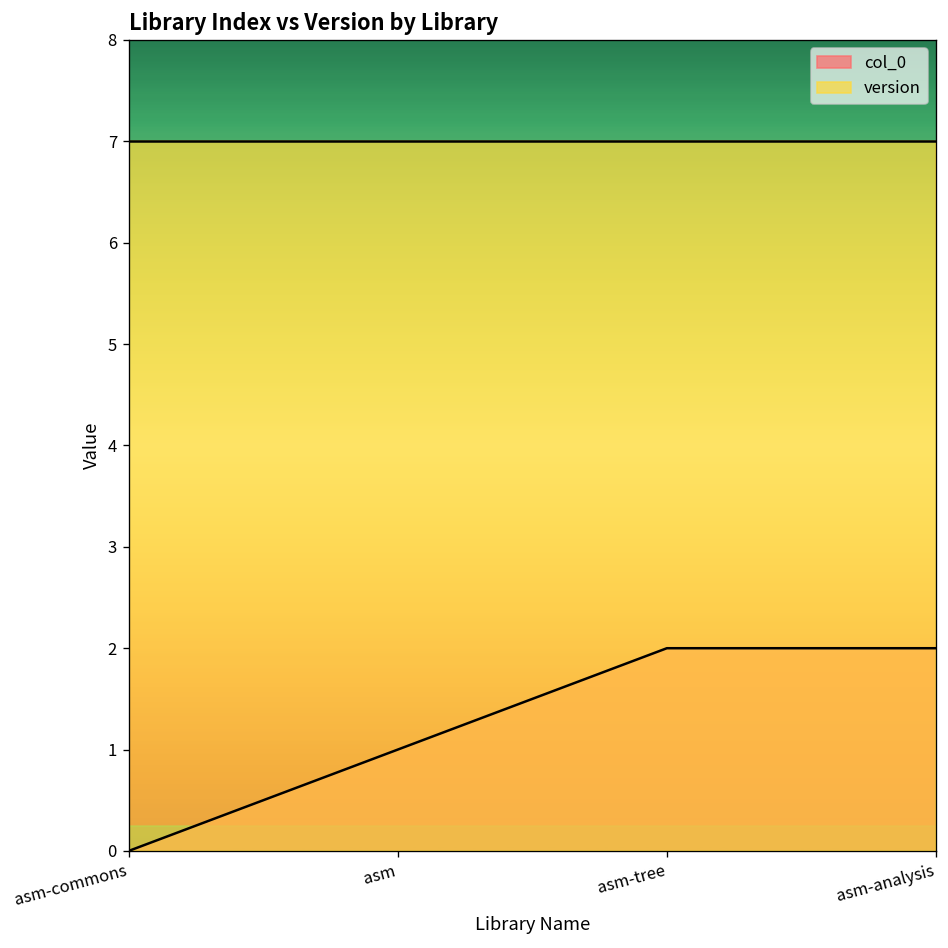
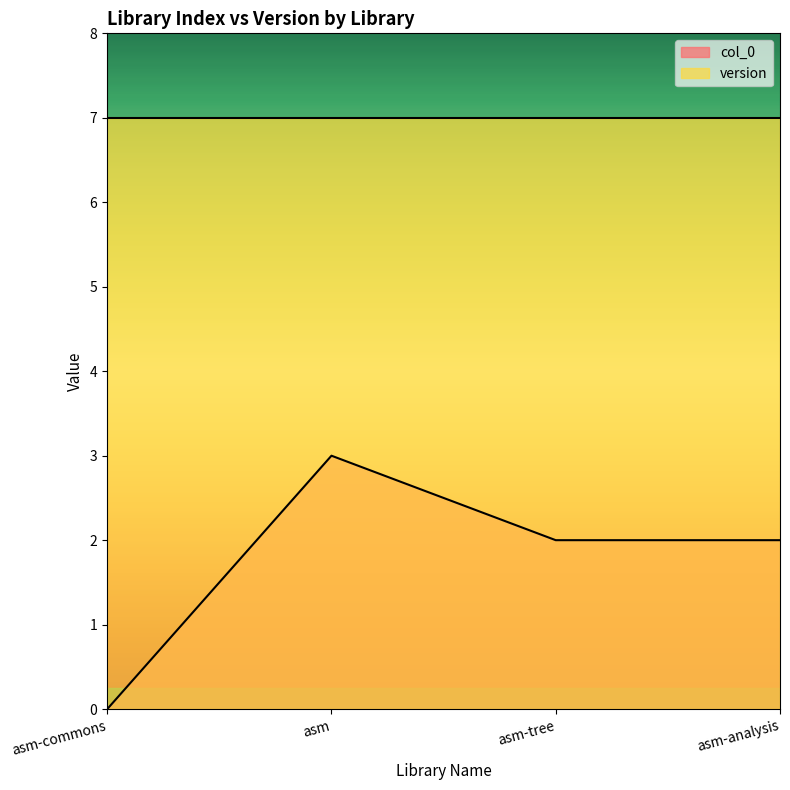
col_0, asm: 1 -> 3
